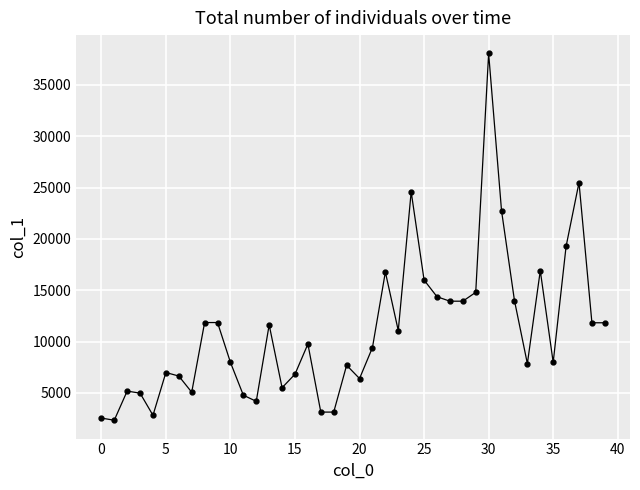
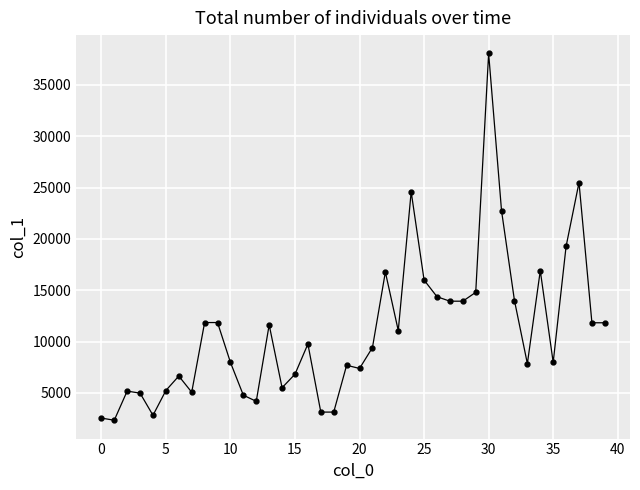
5: 7000 -> 5200
20: 6400 -> 7400
